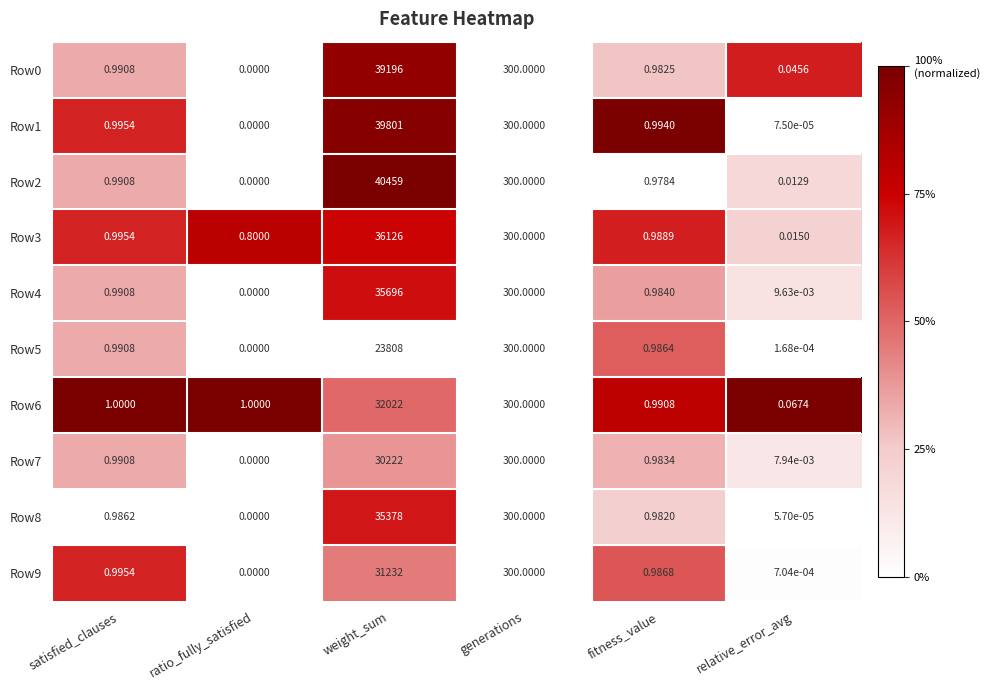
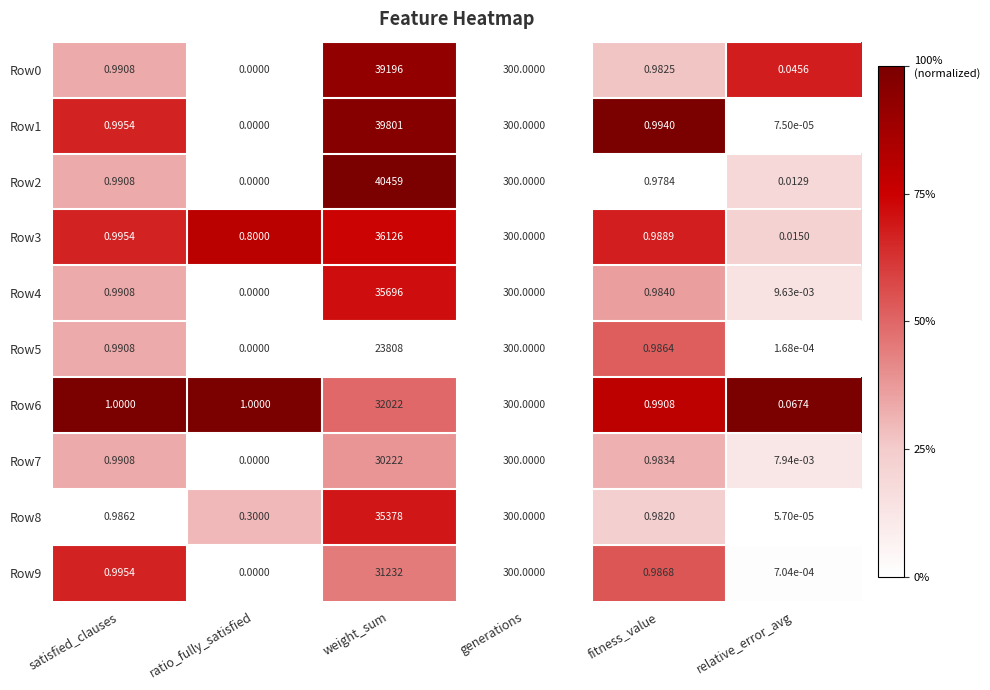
Row8, ratio_fully_satisfied: 0.0000 -> 0.3000
